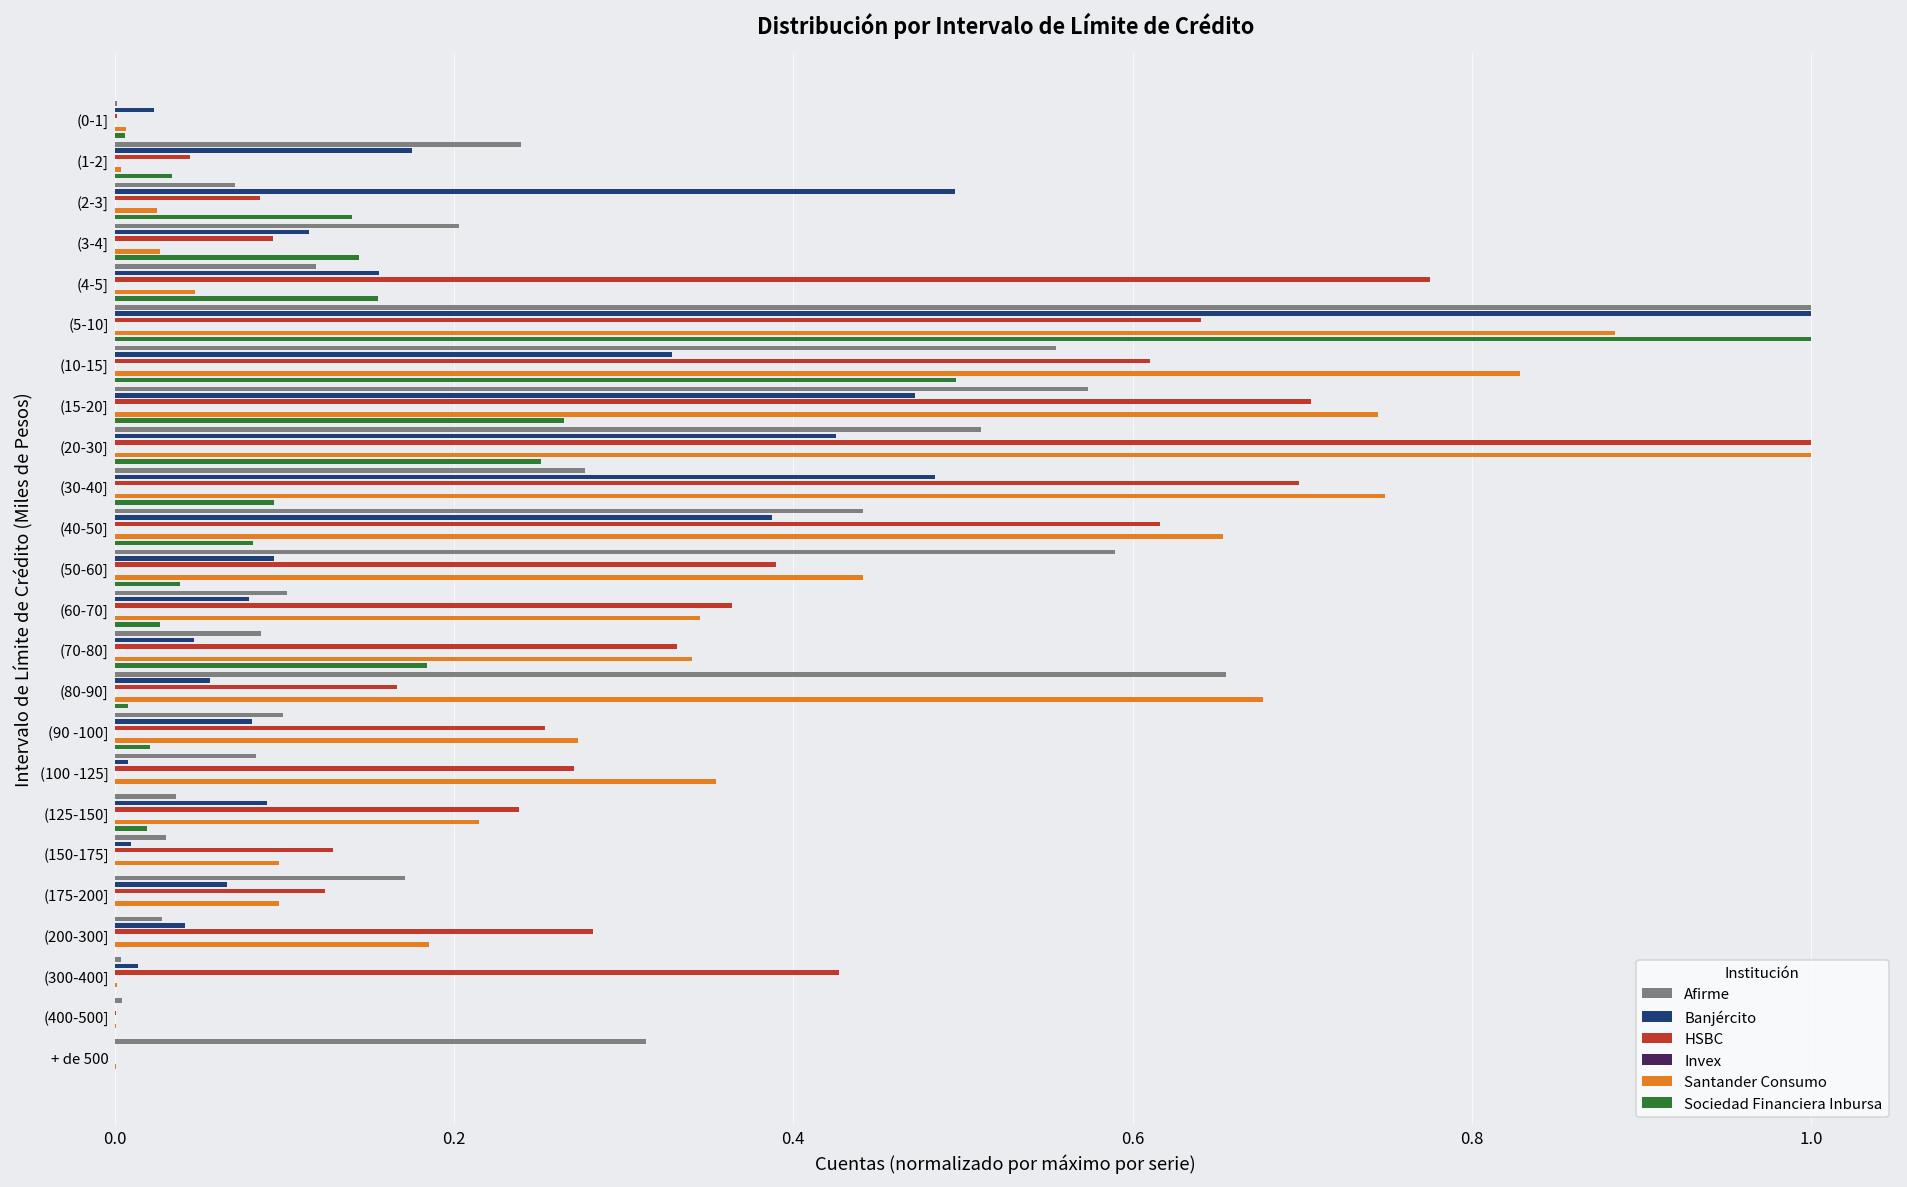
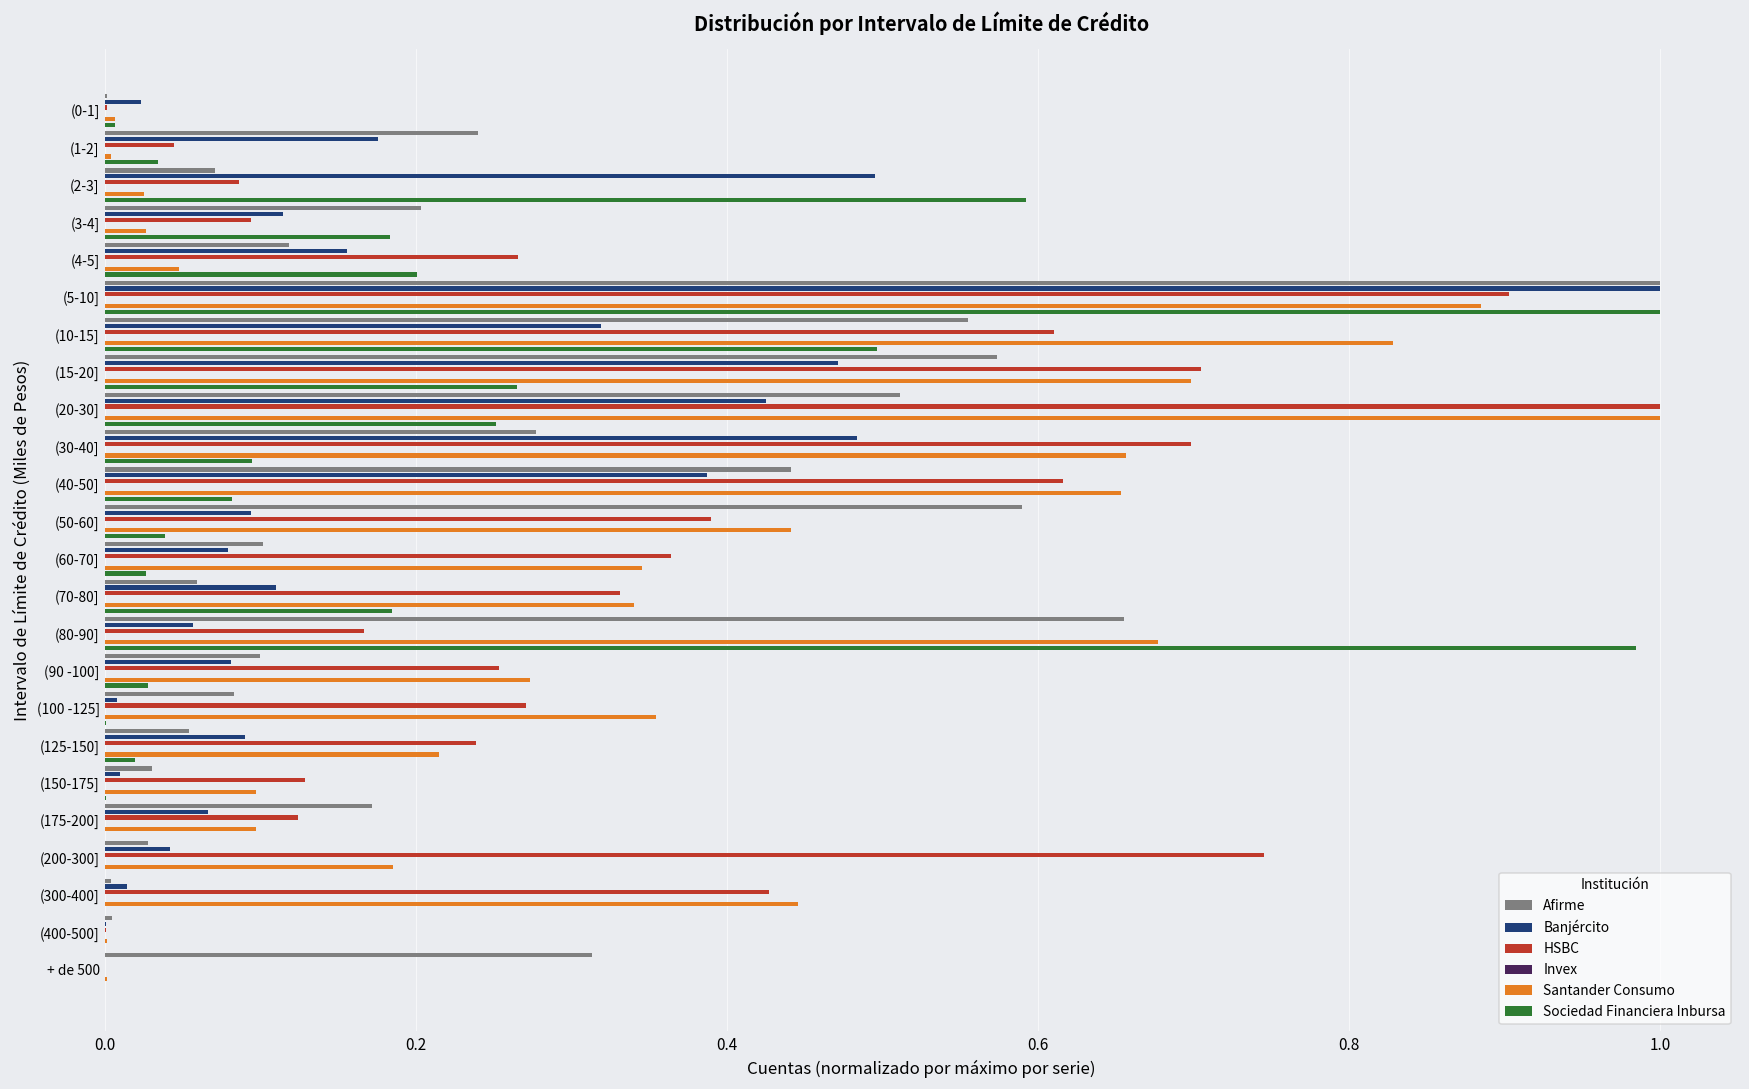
Sociedad Financiera Inbursa, (2-3]: 0.140 -> 0.592
Sociedad Financiera Inbursa, (3-4]: 0.144 -> 0.183
HSBC, (4-5]: 0.775 -> 0.266
Sociedad Financiera Inbursa, (4-5]: 0.155 -> 0.201
HSBC, (5-10]: 0.641 -> 0.903
Banjército, (10-15]: 0.329 -> 0.319
Santander Consumo, (15-20]: 0.745 -> 0.698
Santander Consumo, (30-40]: 0.749 -> 0.656
Afirme, (70-80]: 0.086 -> 0.059
Banjército, (70-80]: 0.047 -> 0.110
Sociedad Financiera Inbursa, (80-90]: 0.008 -> 0.985
Sociedad Financiera Inbursa, (90 -100]: 0.021 -> 0.028
Afirme, (125-150]: 0.036 -> 0.054
HSBC, (200-300]: 0.282 -> 0.745
Santander Consumo, (300-400]: 0.001 -> 0.445
